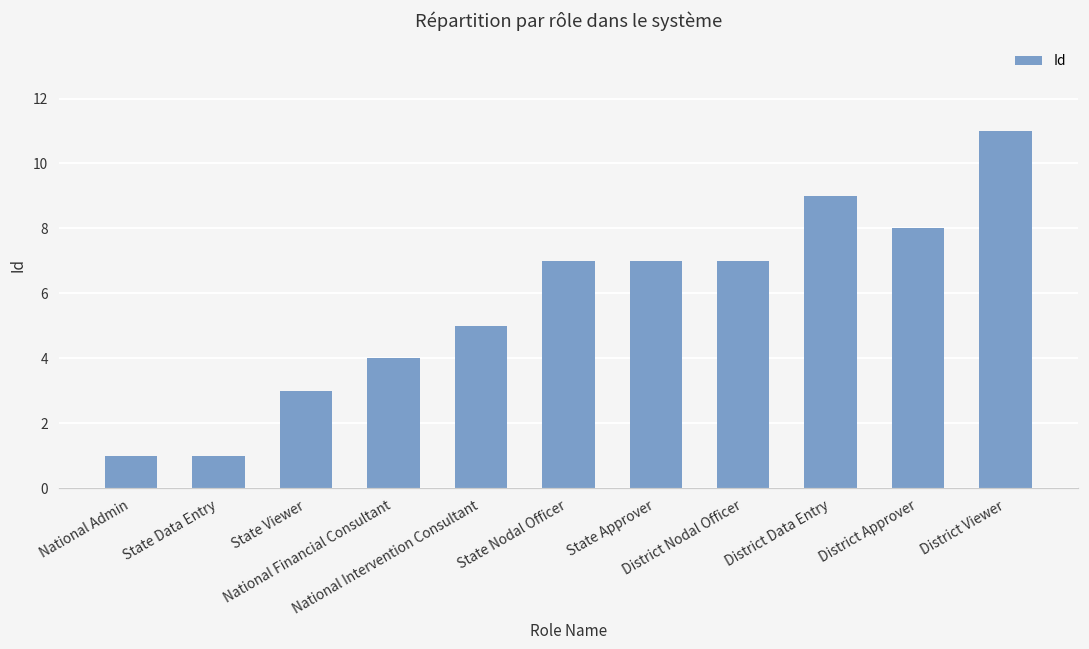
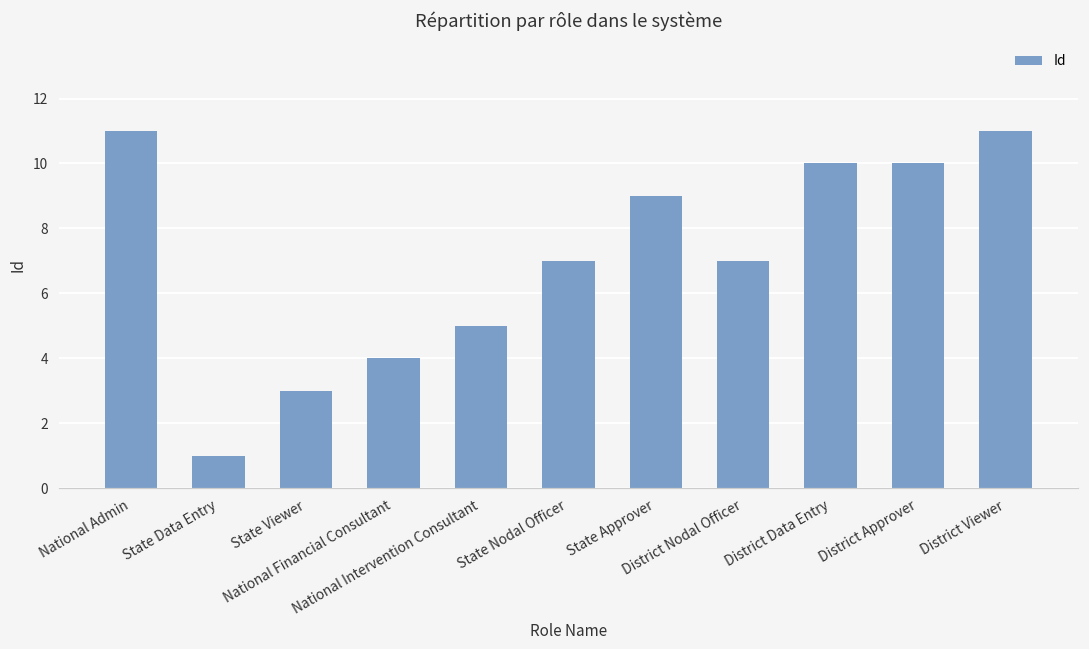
National Admin: 1 -> 11
State Approver: 7 -> 9
District Data Entry: 9 -> 10
District Approver: 8 -> 10
